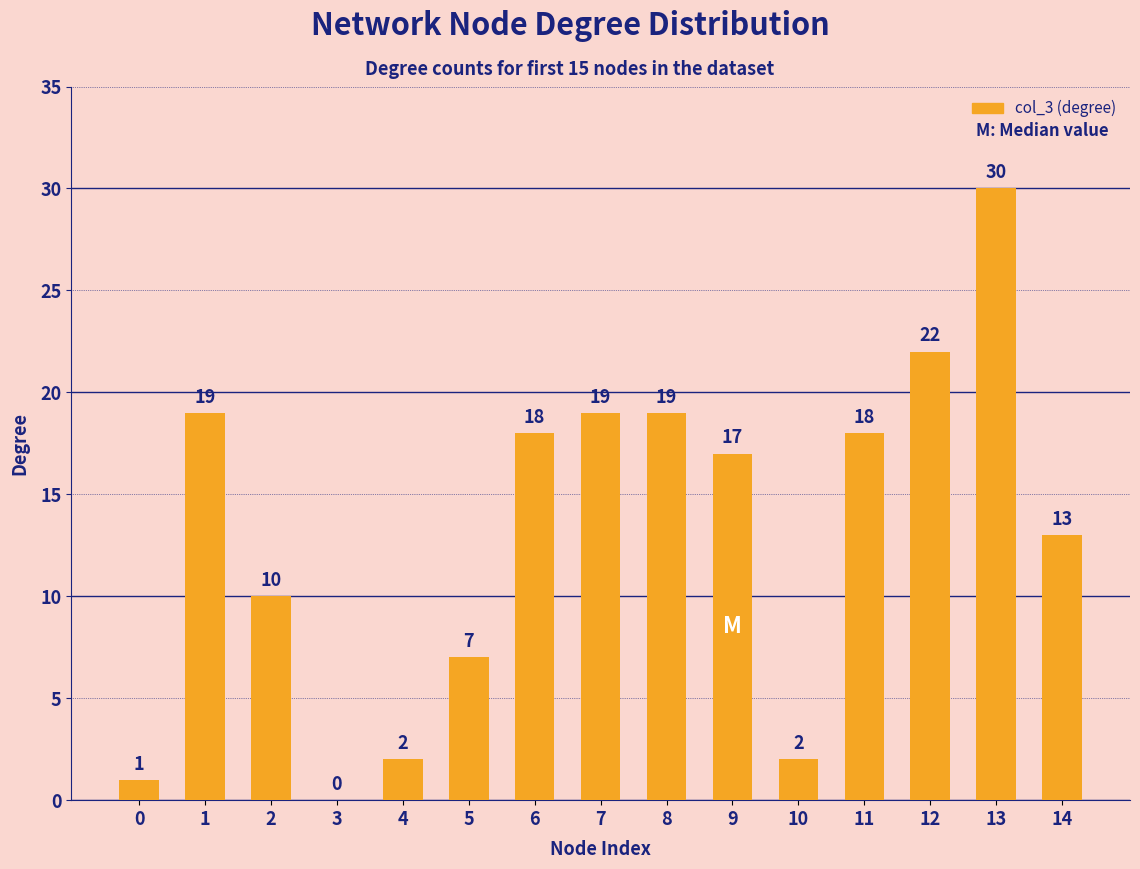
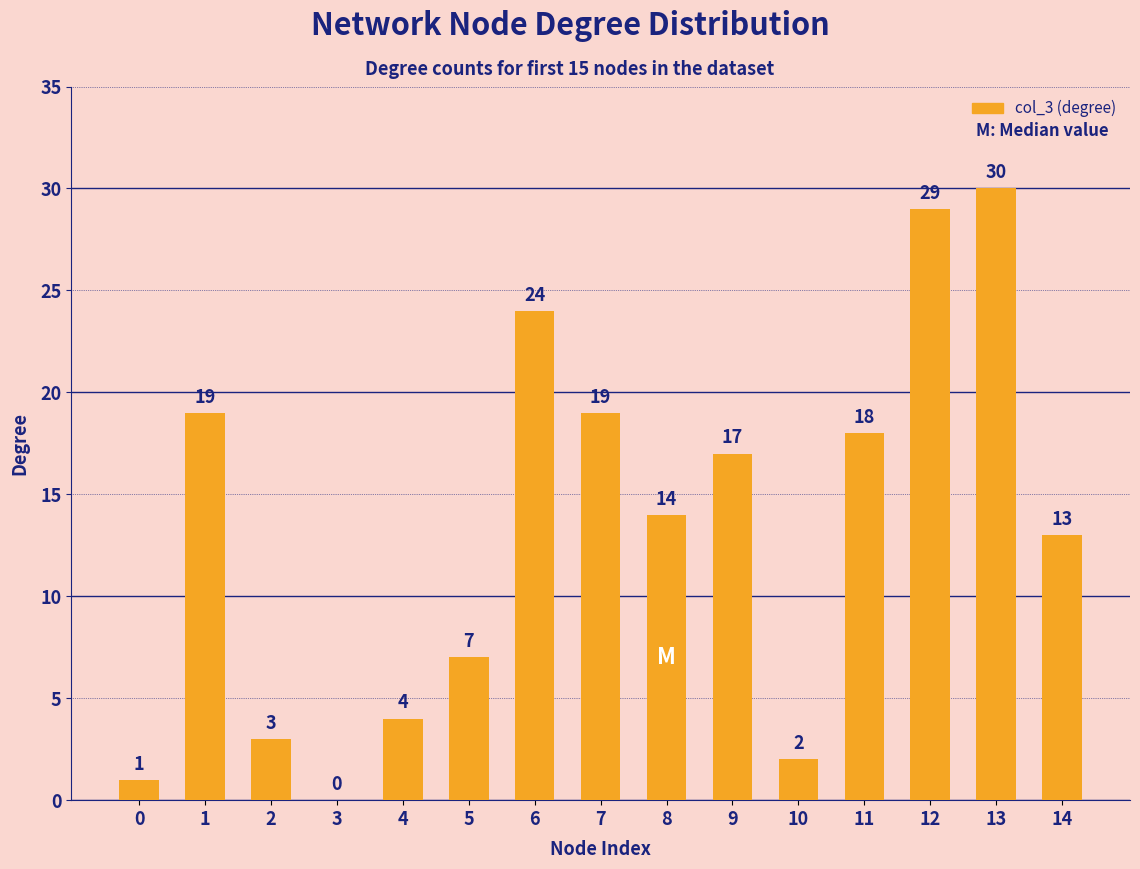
2: 10 -> 3
4: 2 -> 4
6: 18 -> 24
8: 19 -> 14
12: 22 -> 29
